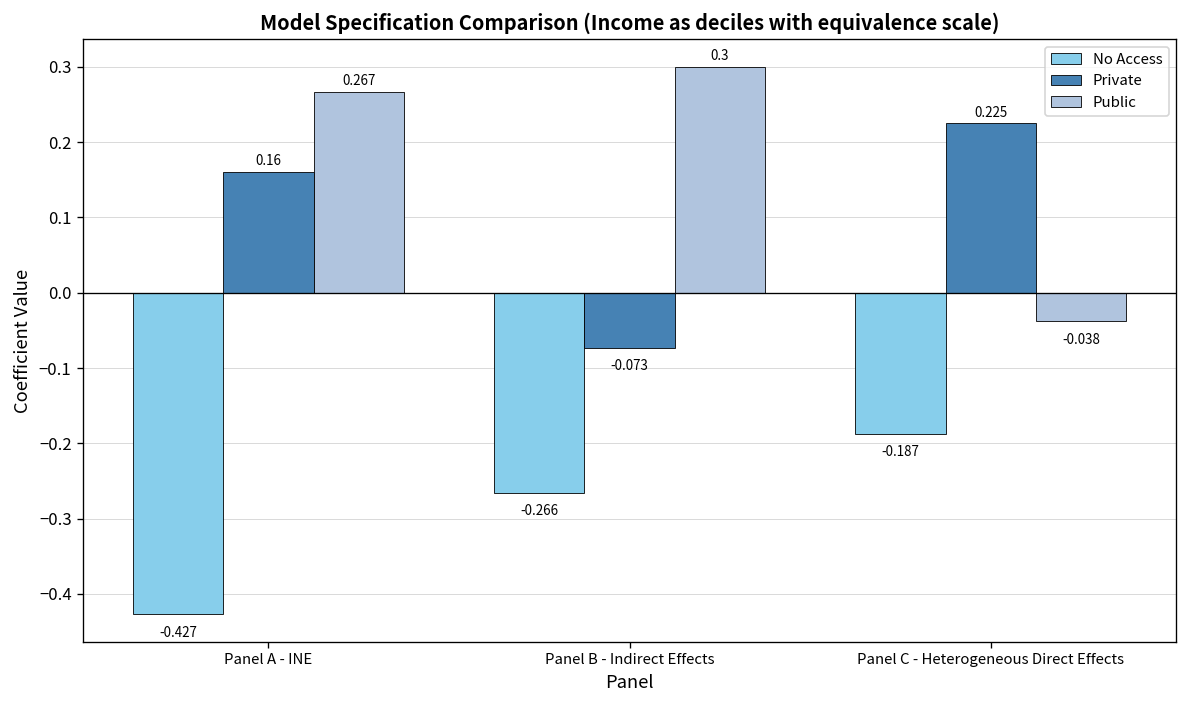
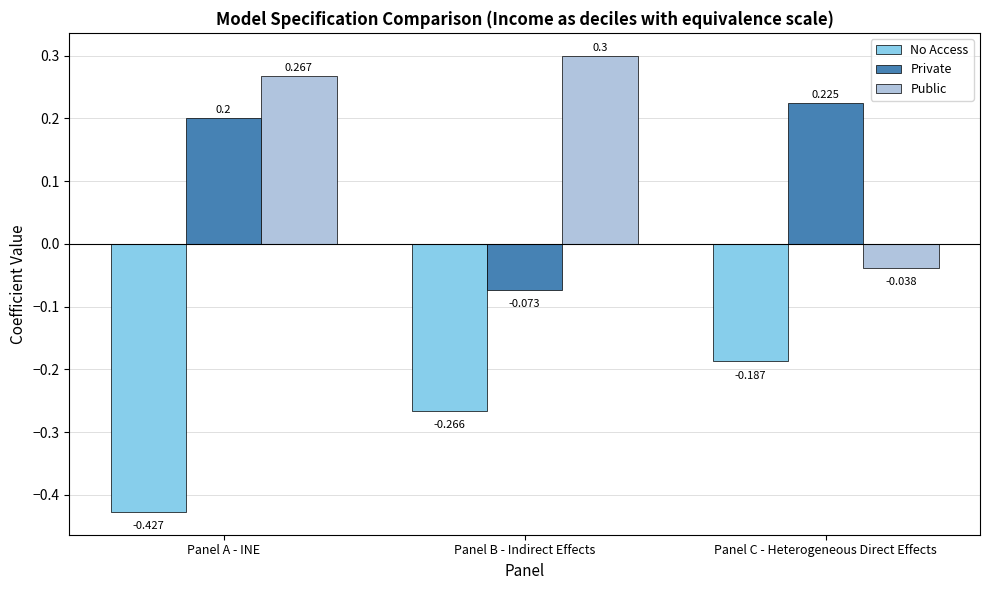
Private, Panel A - INE: 0.16 -> 0.2
